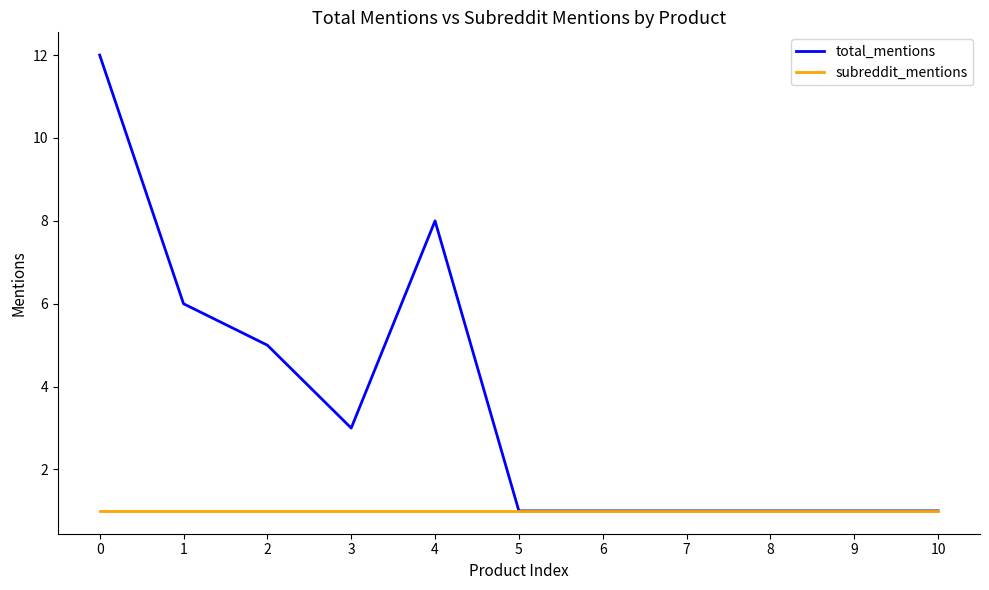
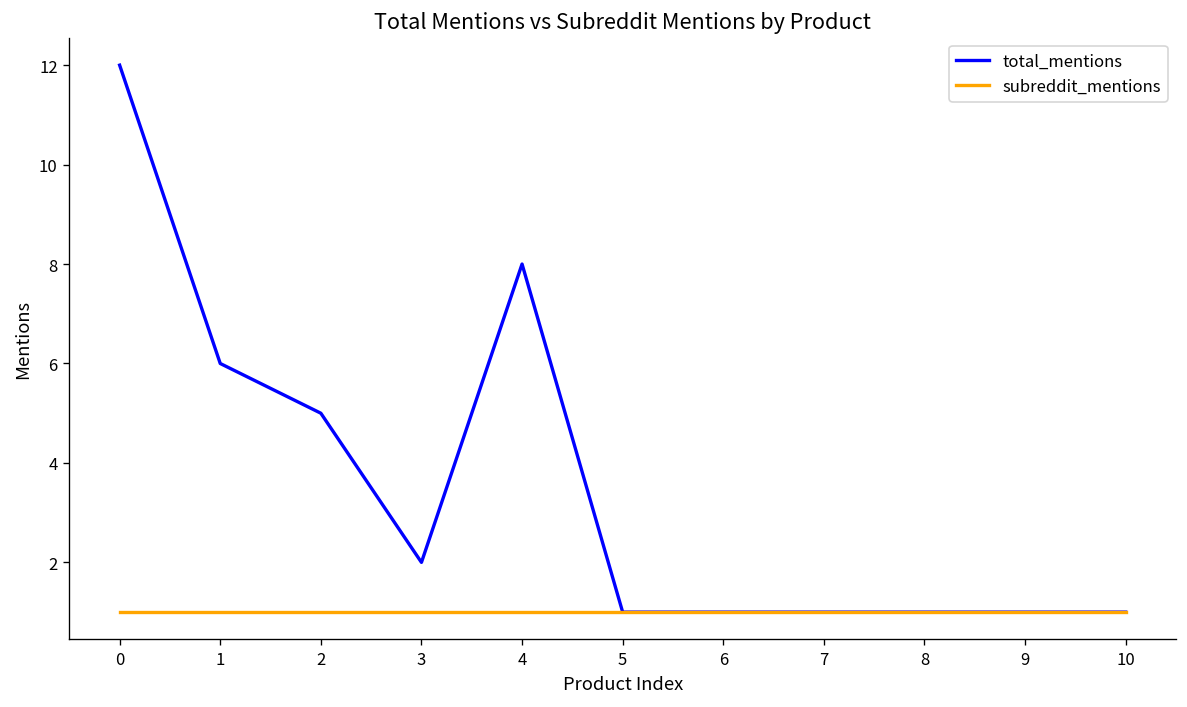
total_mentions, 3: 3 -> 2
